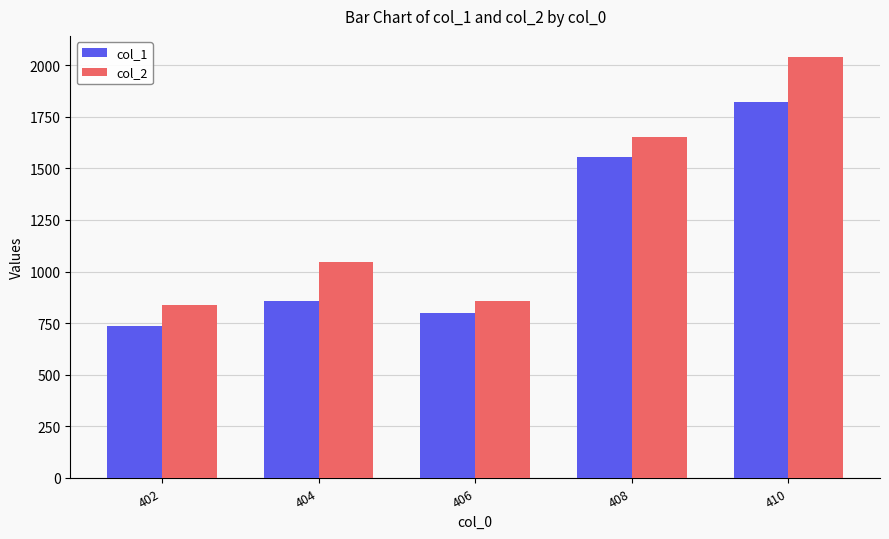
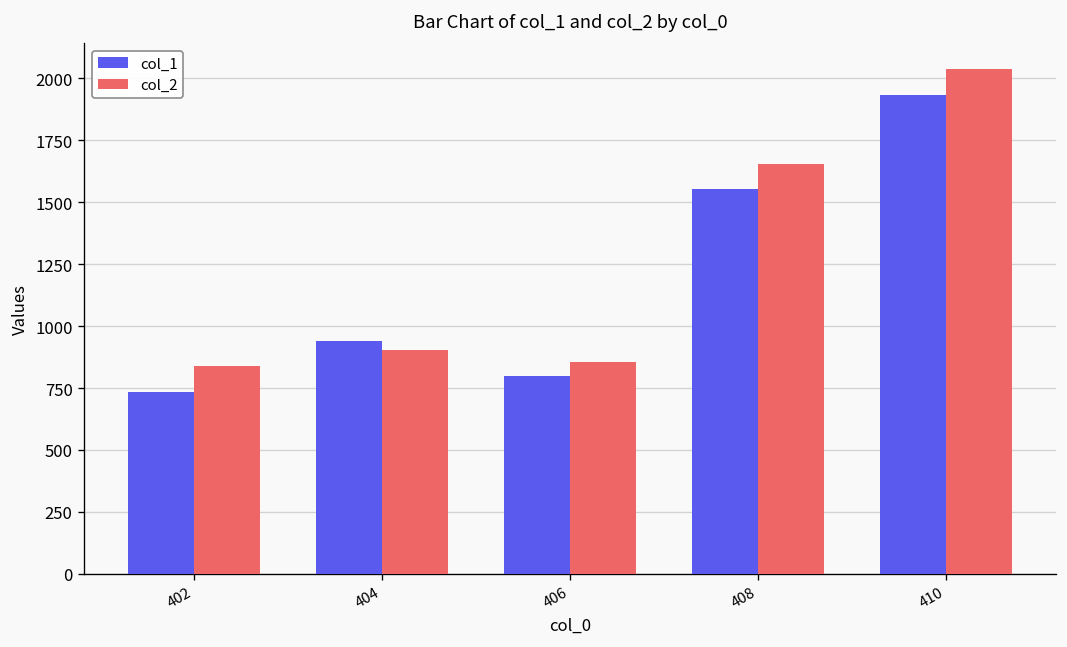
col_1, 404: 860 -> 940
col_2, 404: 1050 -> 910
col_1, 410: 1820 -> 1940
